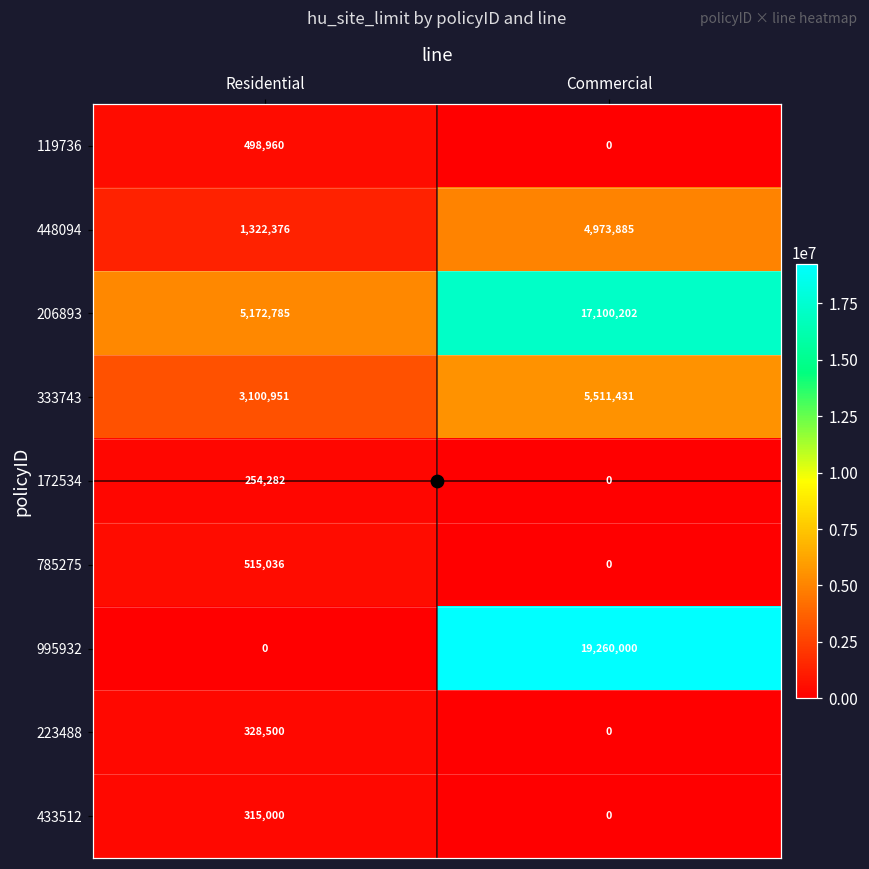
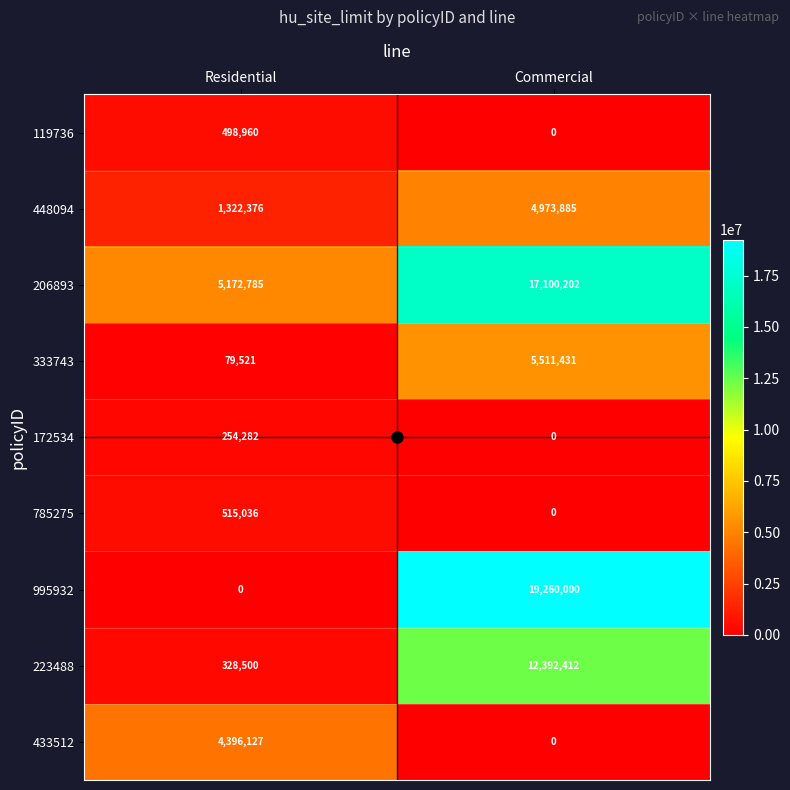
333743, Residential: 3,100,951 -> 79,521
223488, Commercial: 0 -> 12,392,412
433512, Residential: 315,000 -> 4,396,127
